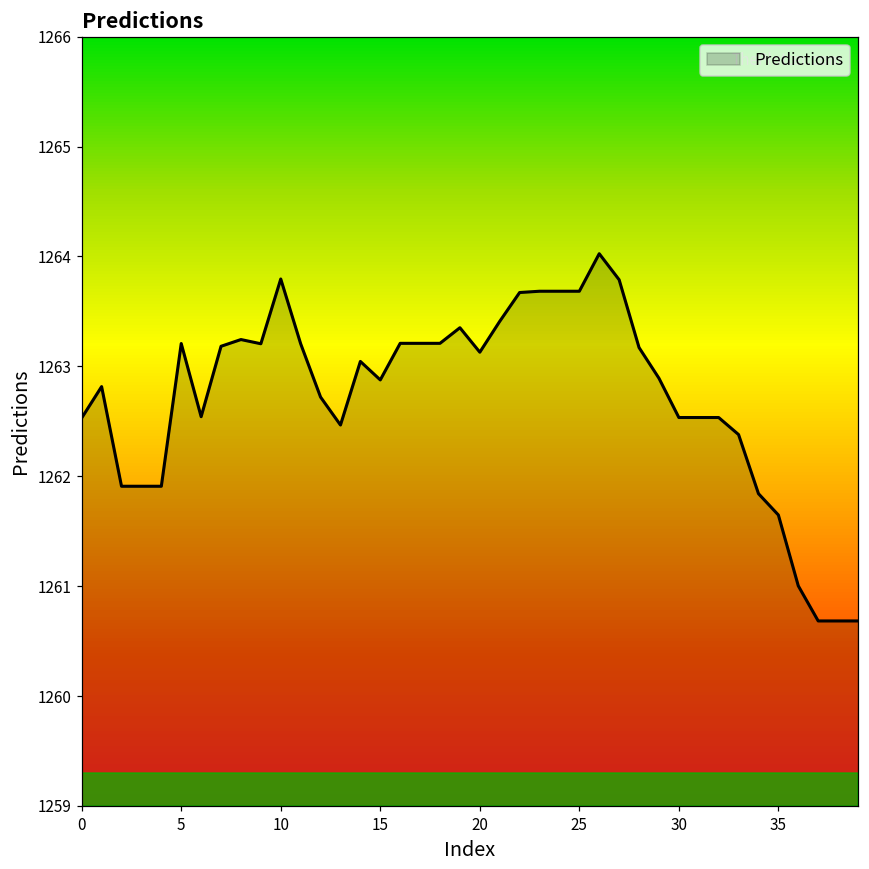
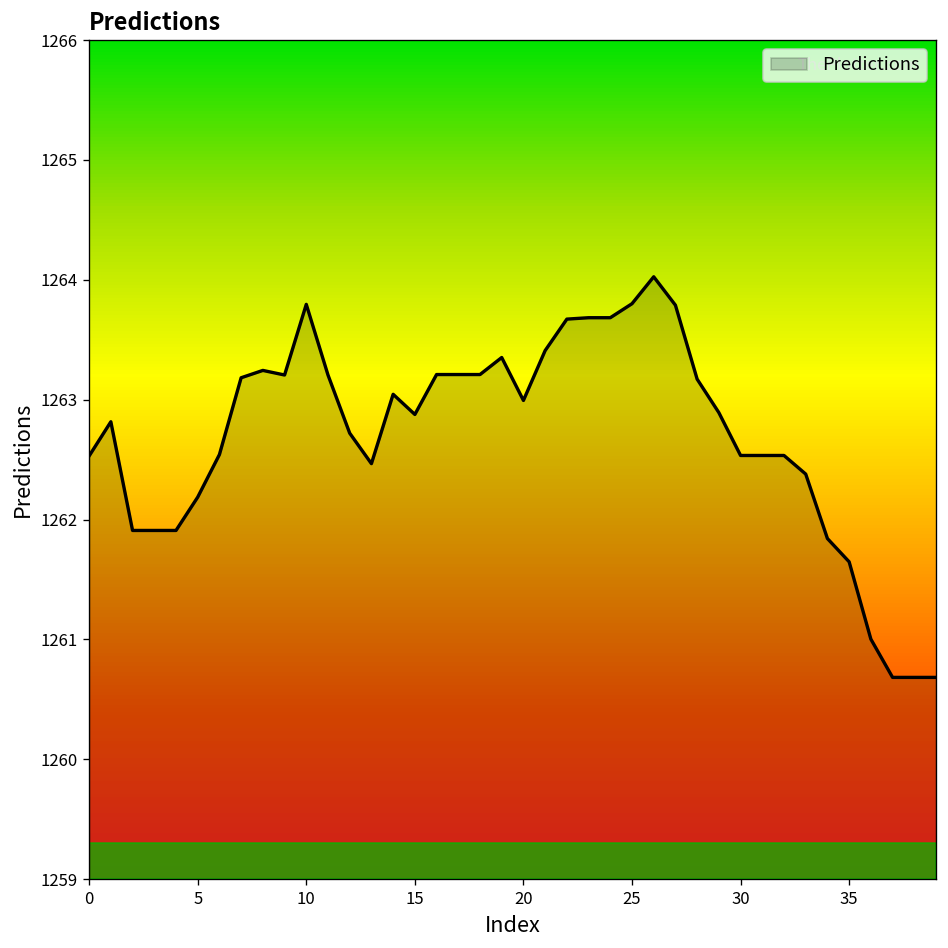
5: 1263.2 -> 1262.2
20: 1263.1 -> 1263.0
25: 1263.7 -> 1263.8
